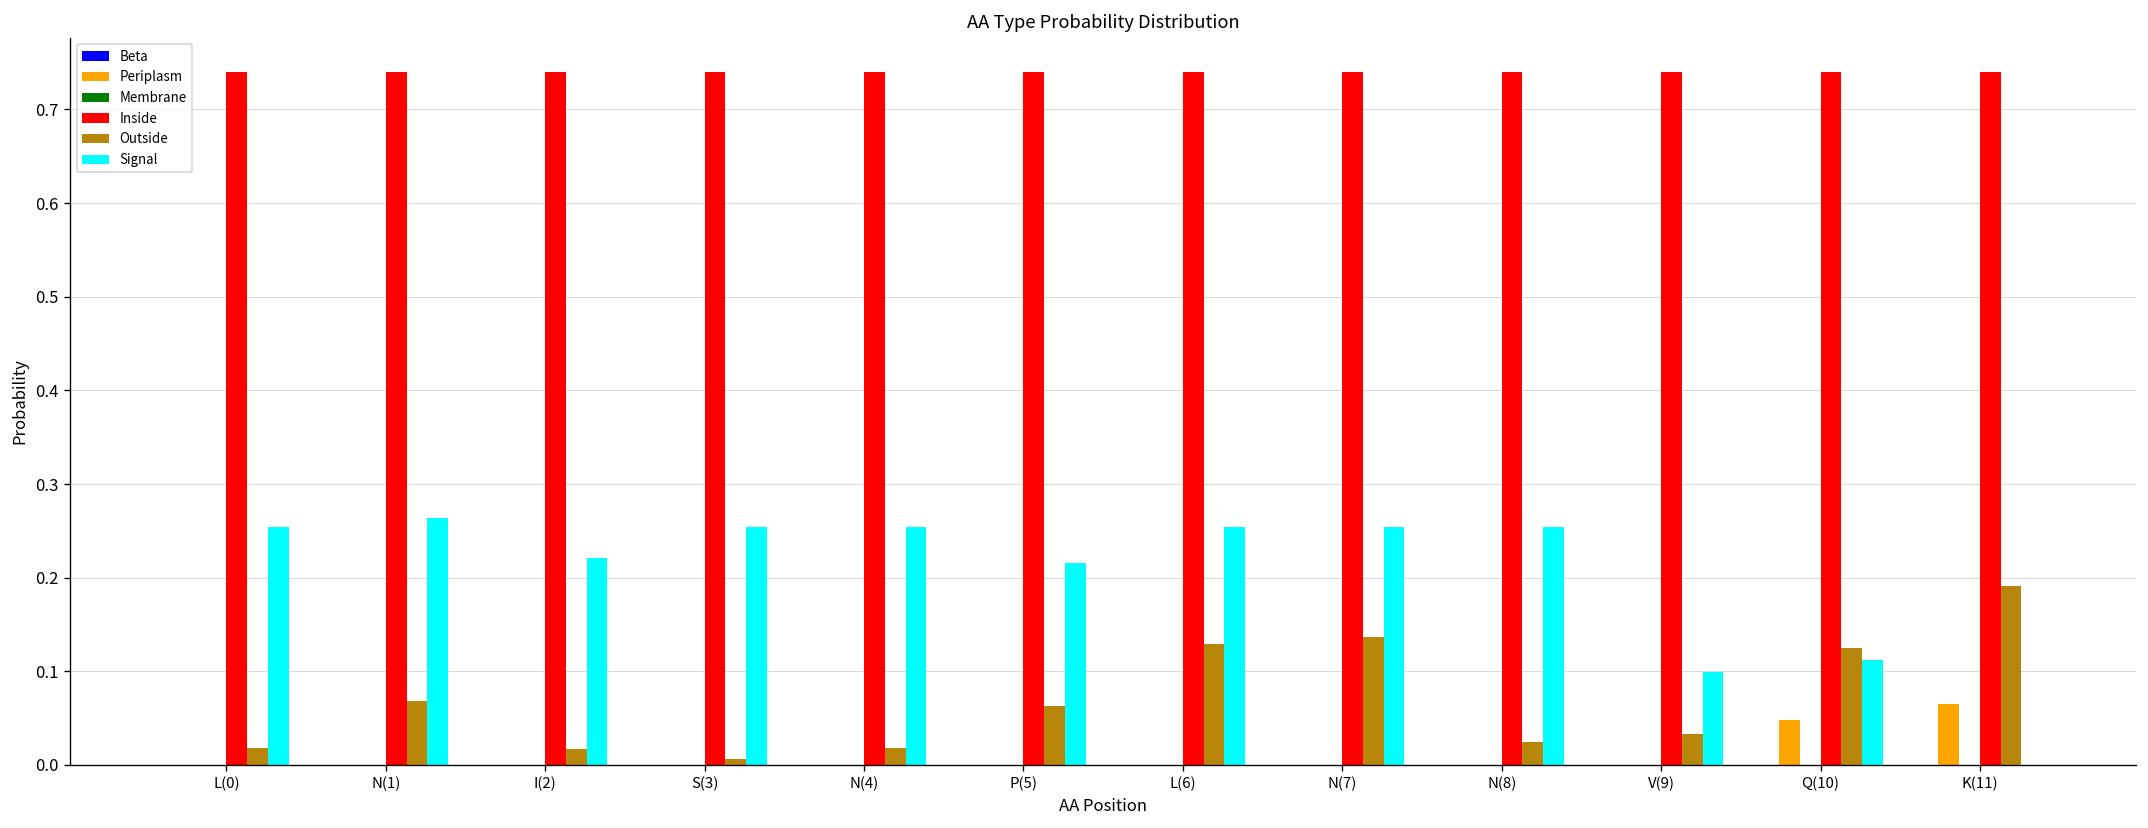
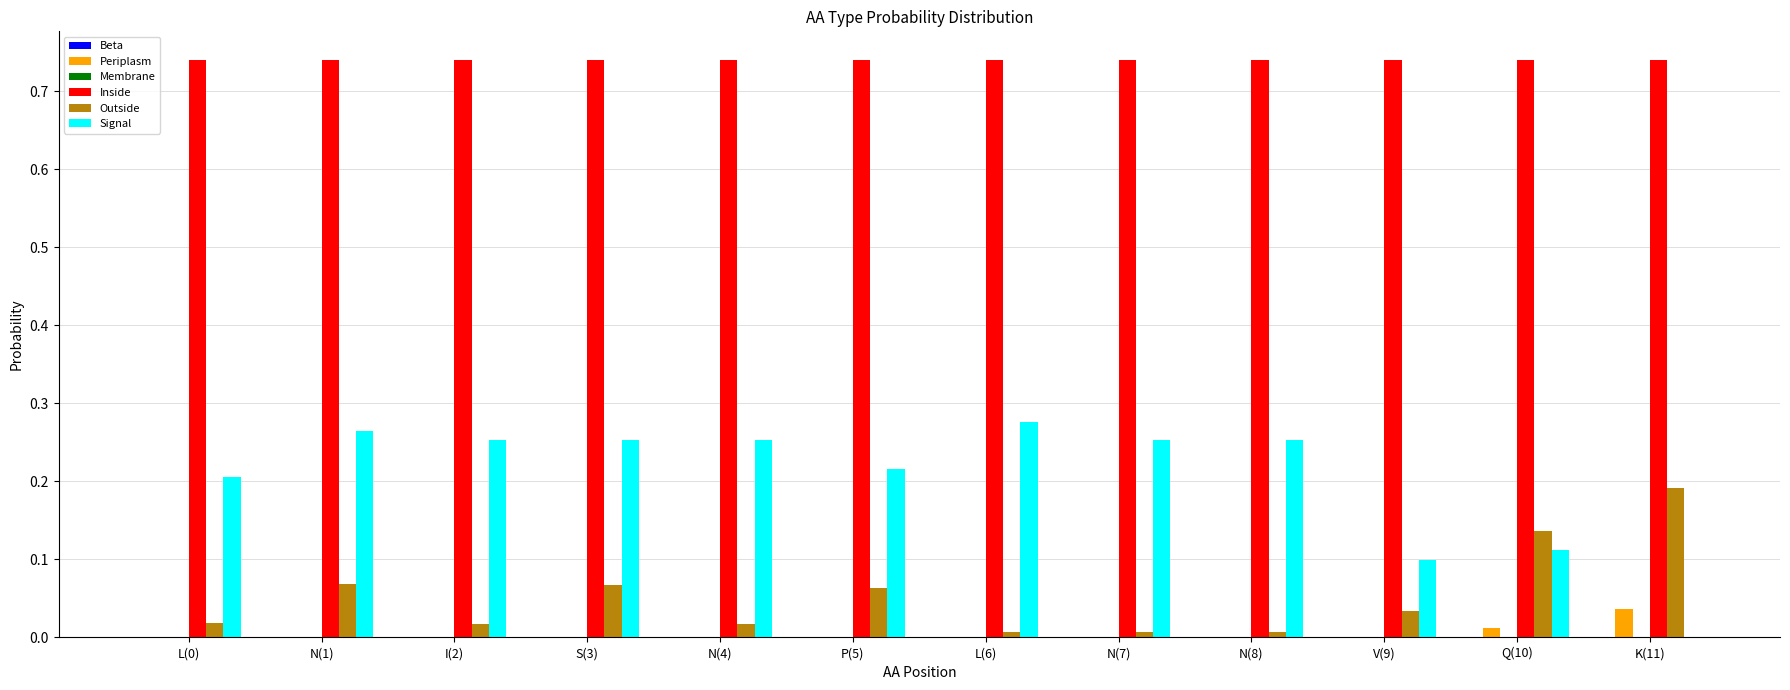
Signal, L(0): 0.25 -> 0.21
Signal, I(2): 0.22 -> 0.25
Outside, S(3): 0.01 -> 0.07
Outside, L(6): 0.13 -> 0.01
Signal, L(6): 0.25 -> 0.28
Outside, N(7): 0.14 -> 0.01
Outside, N(8): 0.02 -> 0.01
Periplasm, Q(10): 0.05 -> 0.01
Outside, Q(10): 0.12 -> 0.14
Periplasm, K(11): 0.07 -> 0.04
